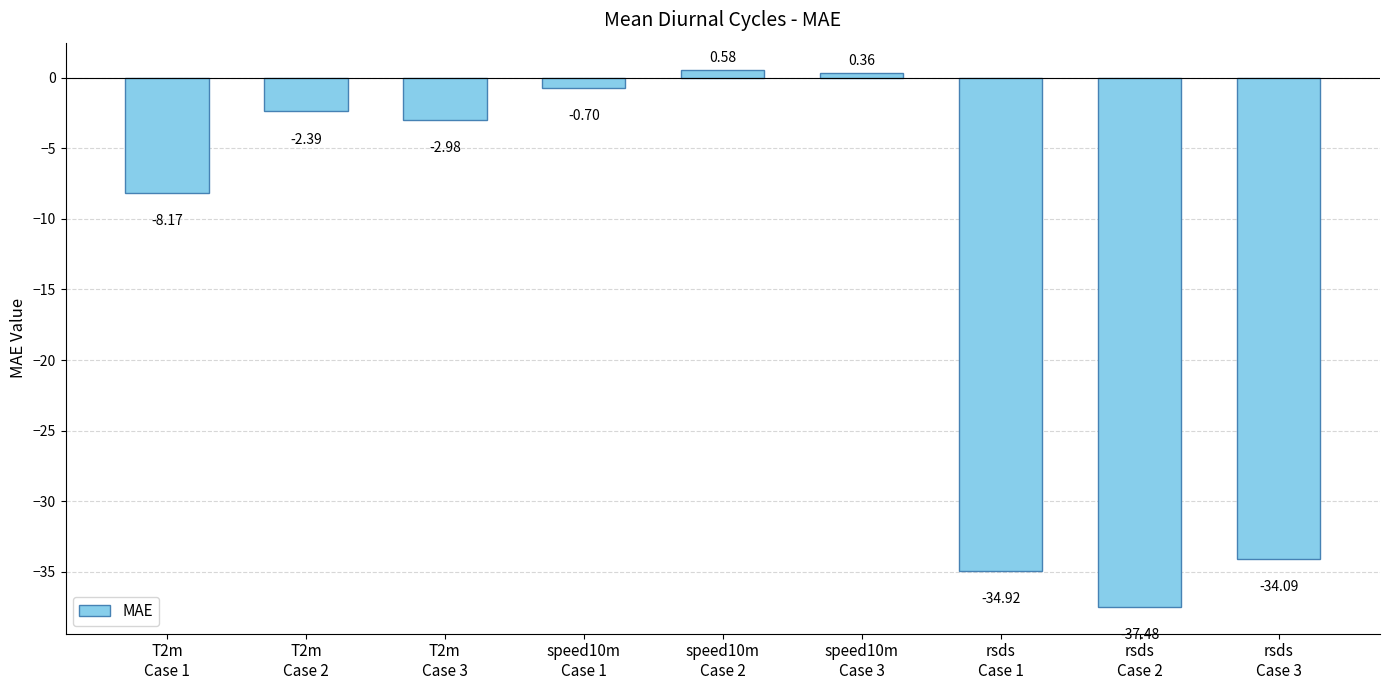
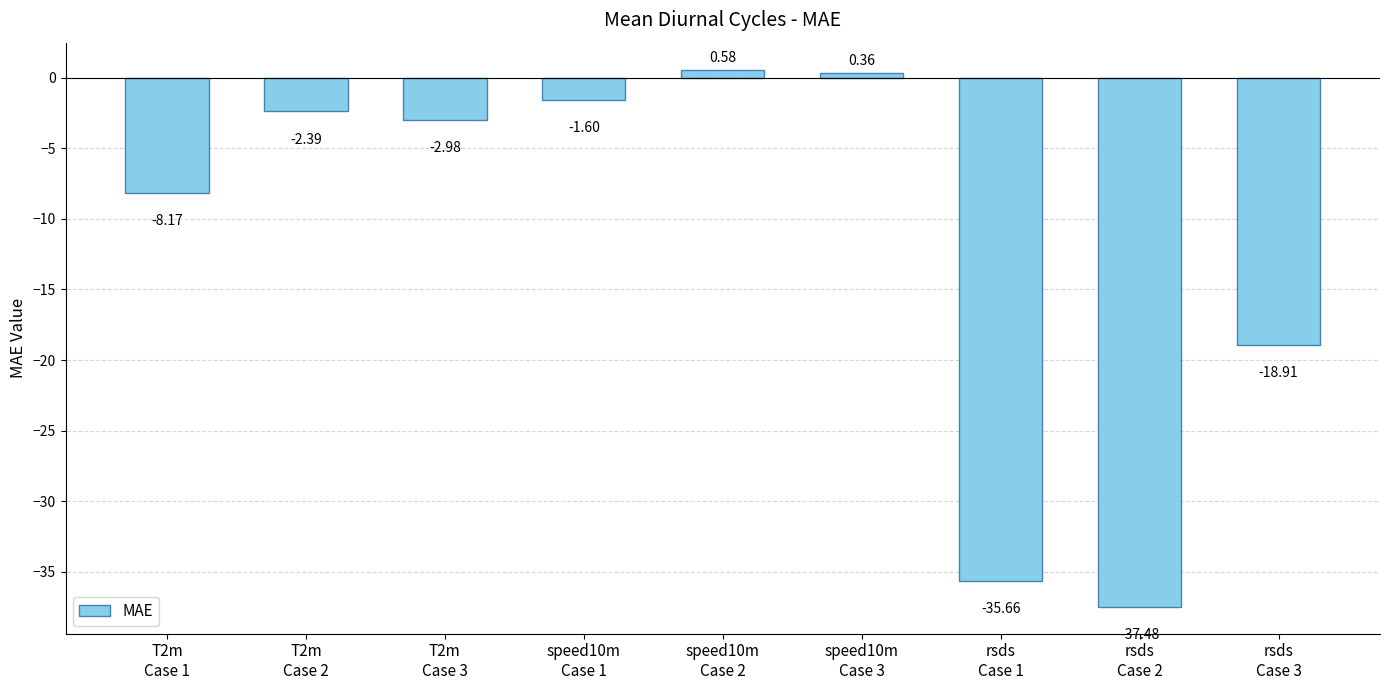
speed10m Case 1: -0.70 -> -1.60
rsds Case 1: -34.92 -> -35.66
rsds Case 3: -34.09 -> -18.91
